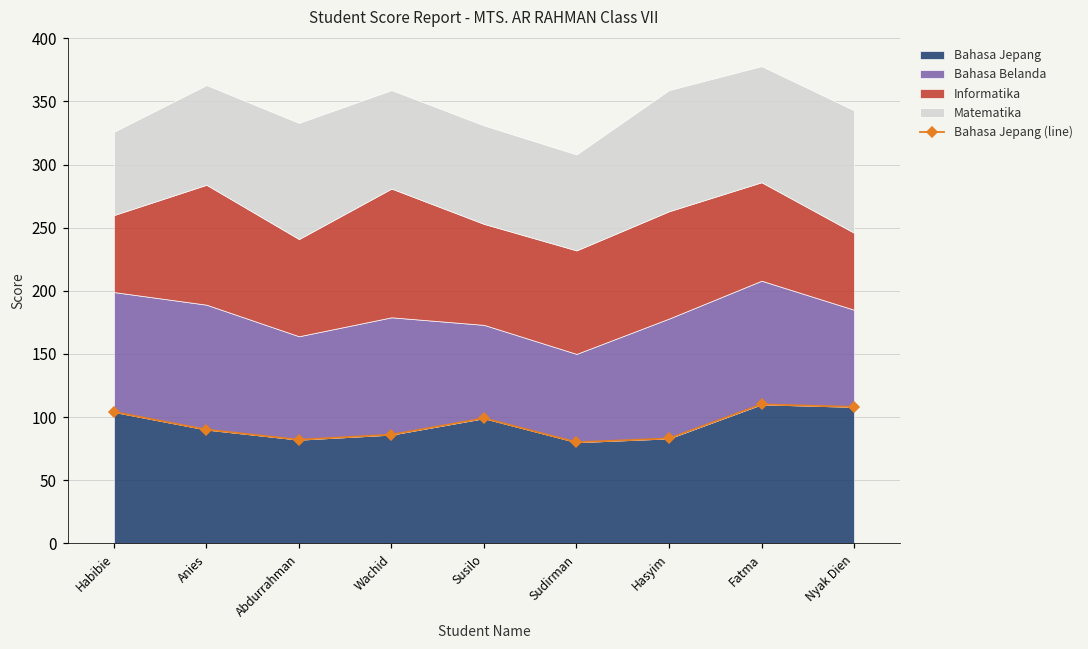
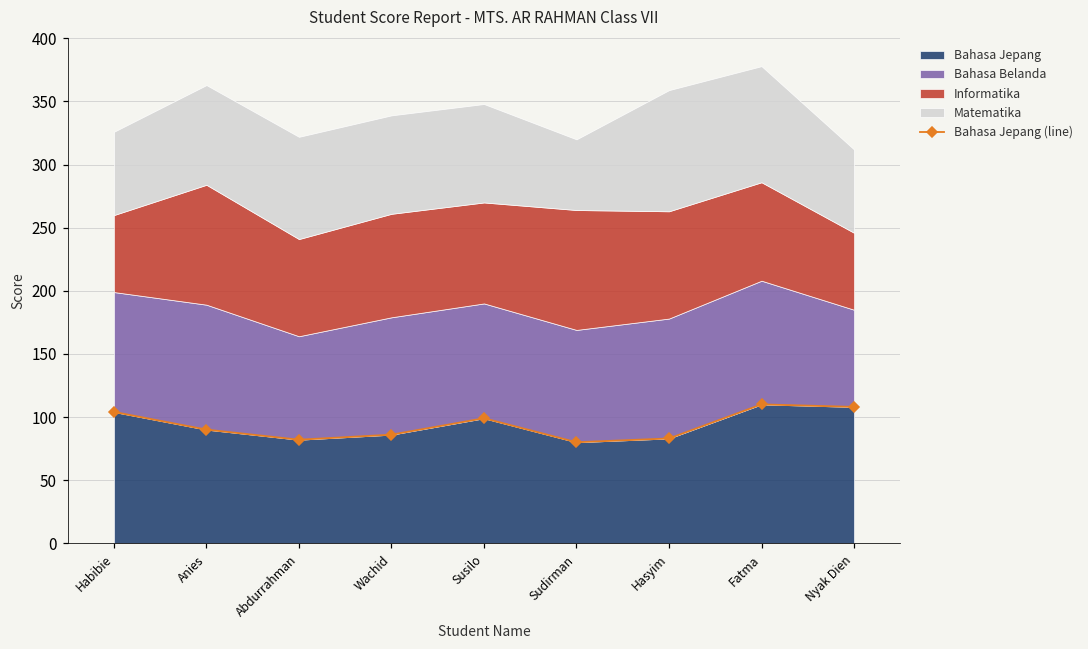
Matematika, Abdurrahman: 92 -> 81
Informatika, Wachid: 102 -> 82
Bahasa Belanda, Susilo: 74 -> 91
Bahasa Belanda, Sudirman: 70 -> 89
Informatika, Sudirman: 82 -> 95
Matematika, Sudirman: 76 -> 56
Matematika, Nyak Dien: 97 -> 66
